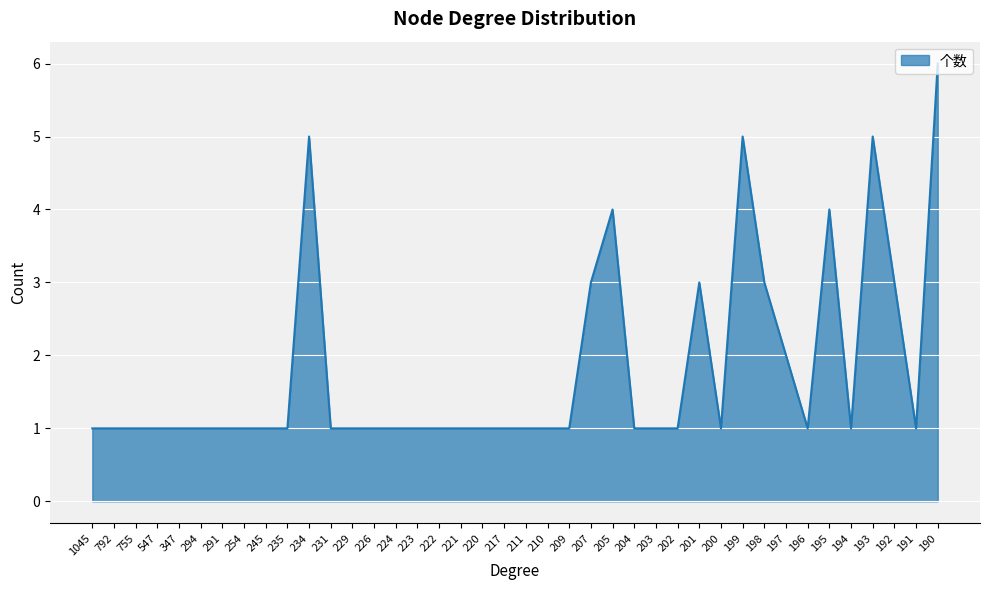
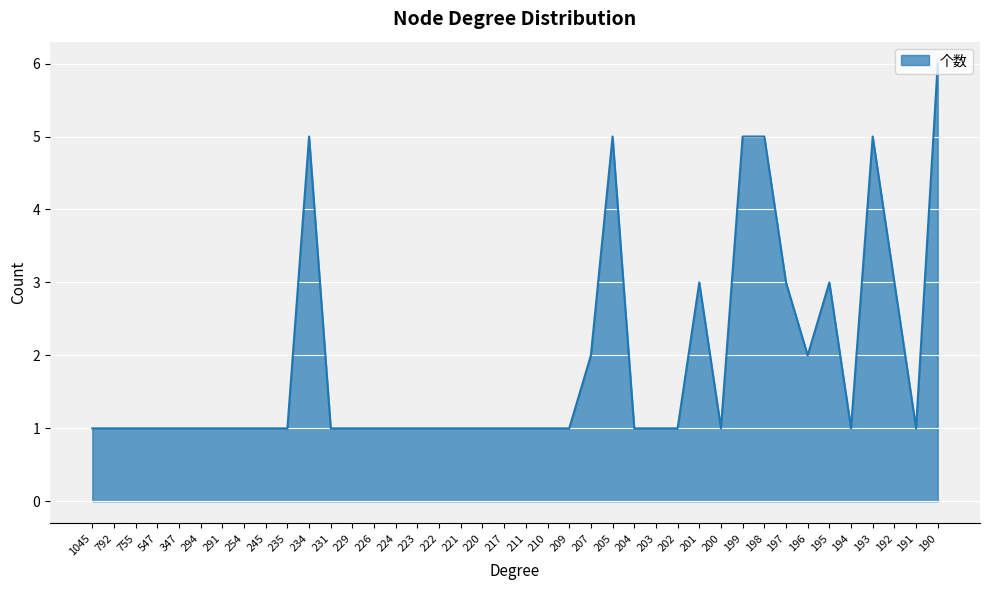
207: 3 -> 2
205: 4 -> 5
198: 3 -> 5
197: 2 -> 3
196: 1 -> 2
195: 4 -> 3
